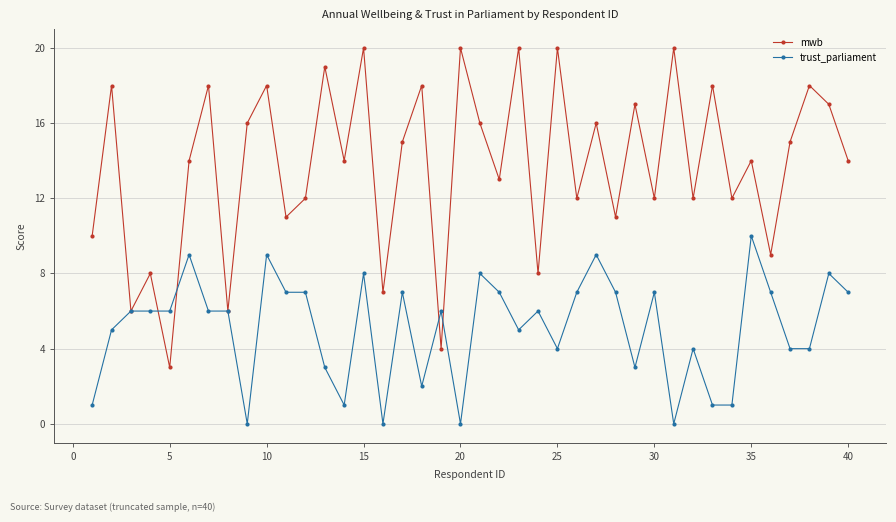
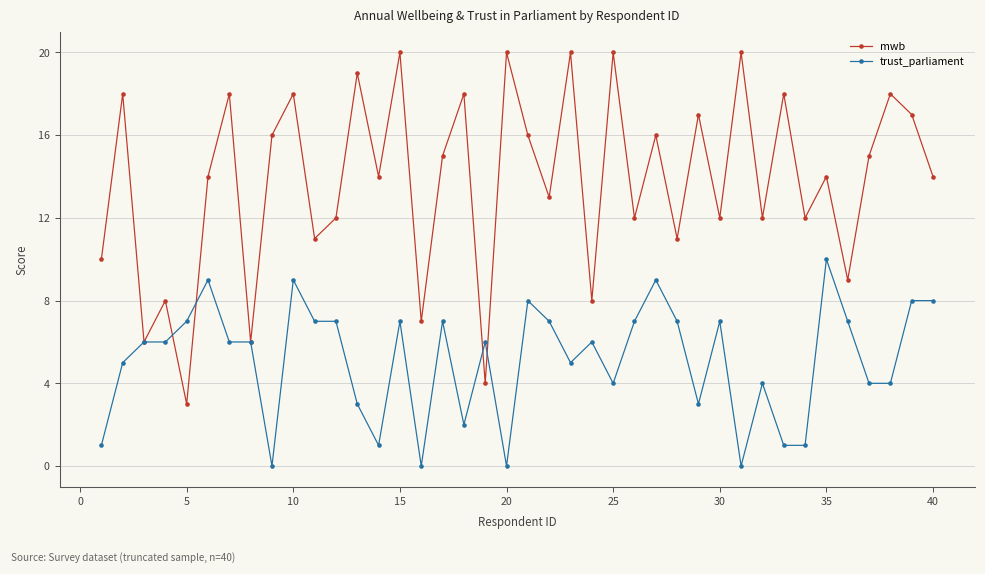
trust_parliament, 5: 6 -> 7
trust_parliament, 15: 8 -> 7
trust_parliament, 40: 7 -> 8
